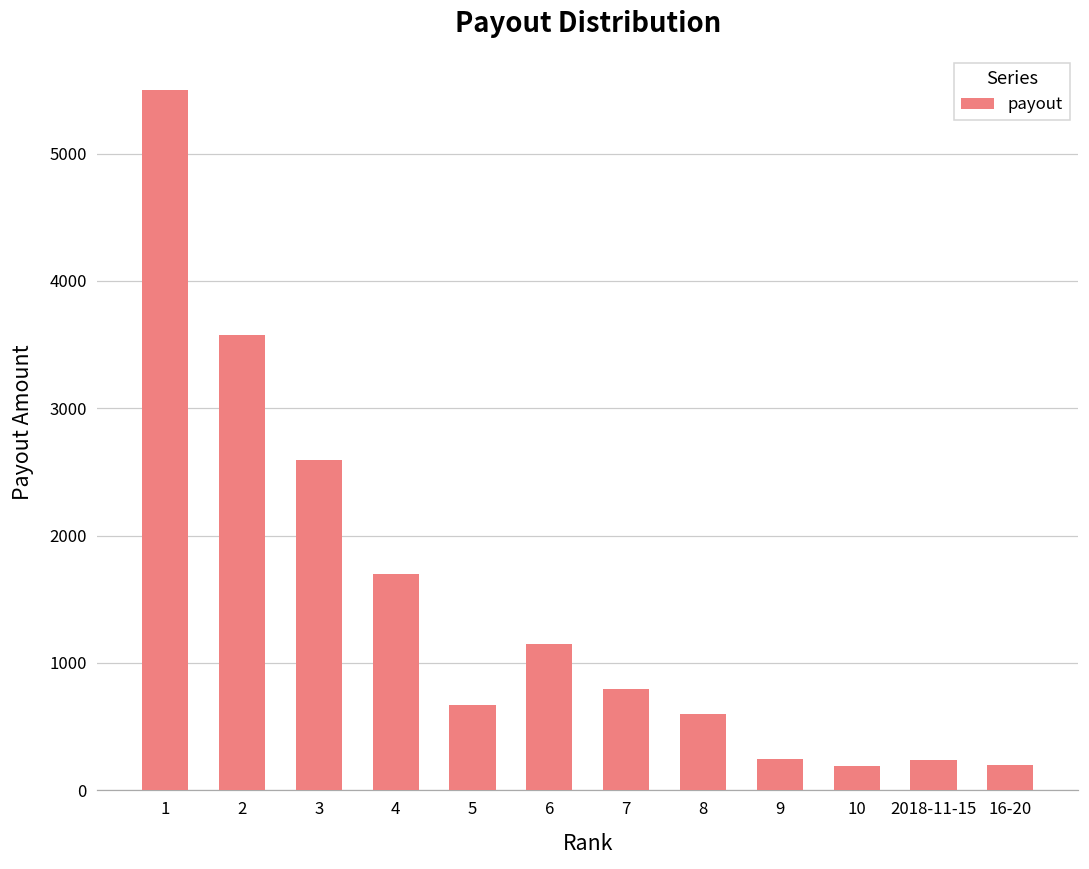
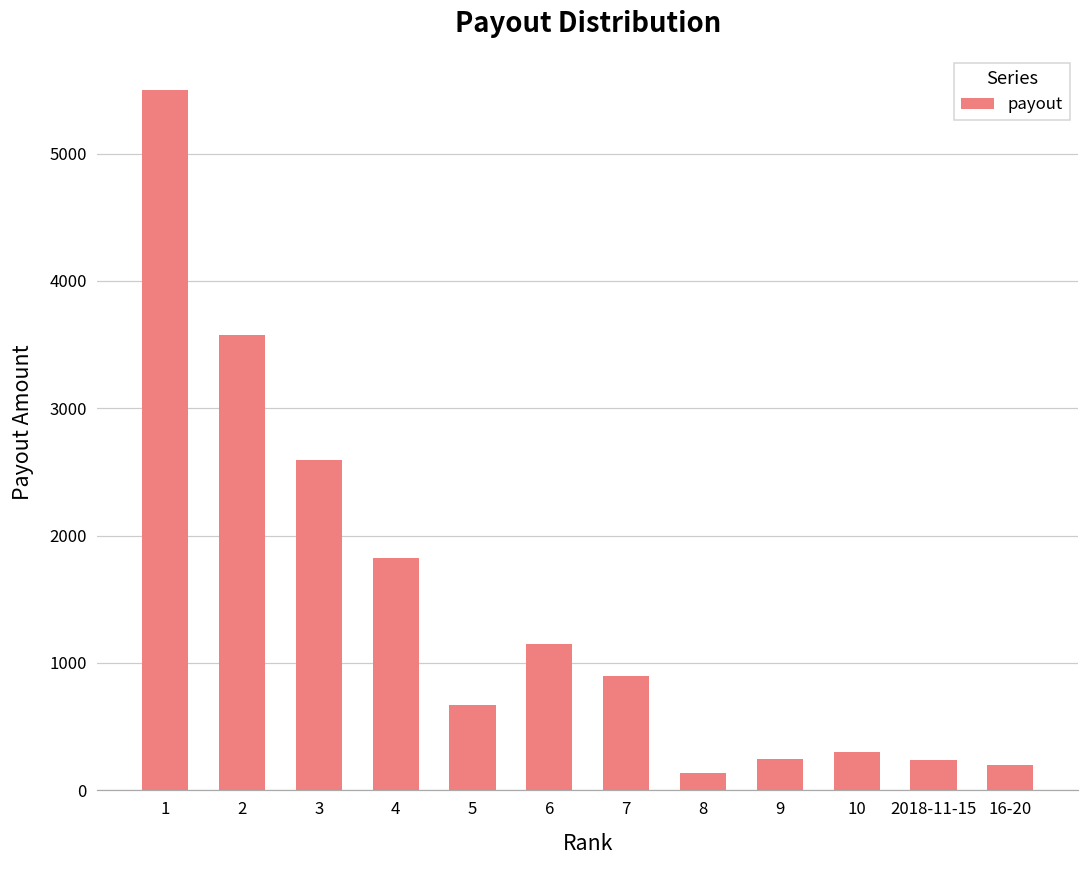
4: 1700 -> 1820
7: 800 -> 900
8: 600 -> 140
10: 190 -> 300
